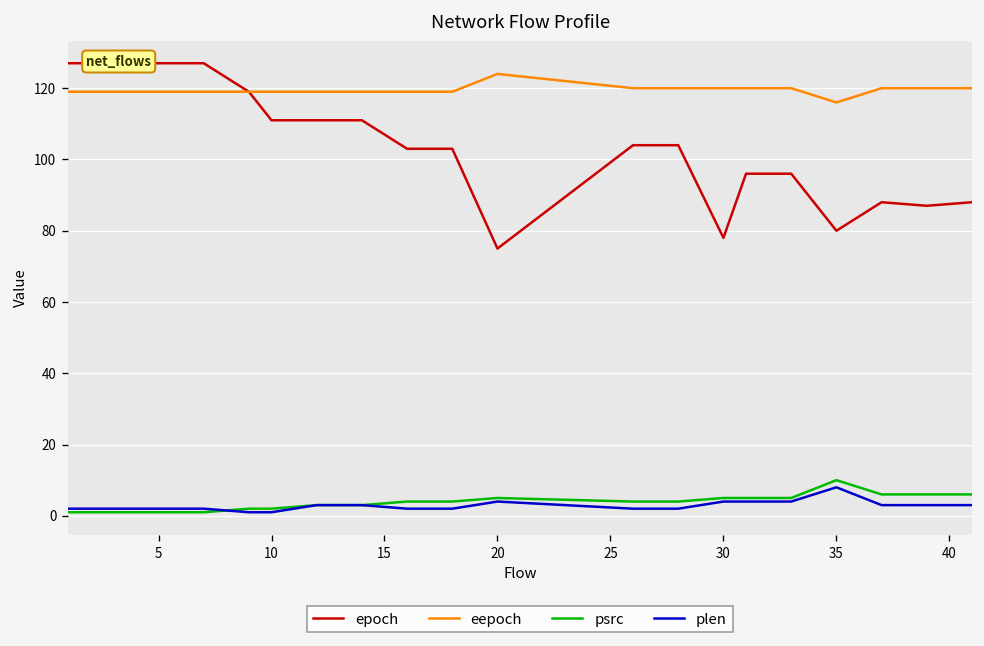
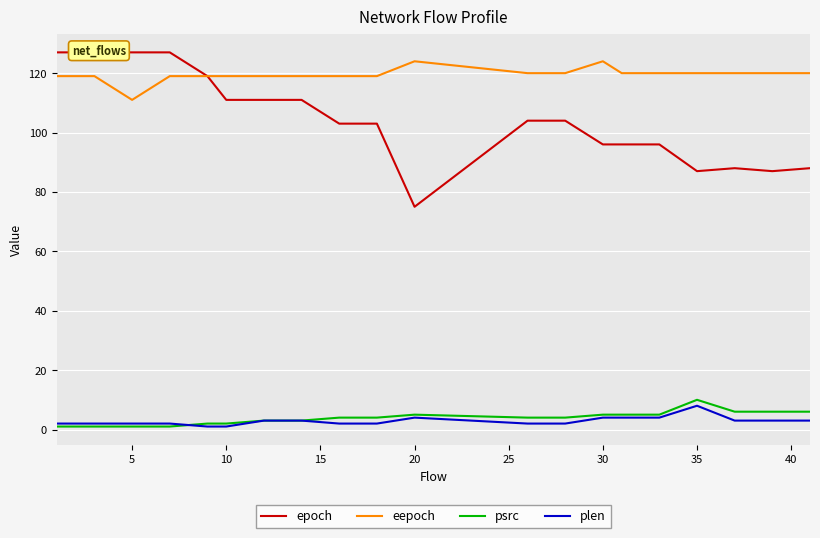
eepoch, 5: 119 -> 111
epoch, 30: 78 -> 96
eepoch, 30: 120 -> 124
epoch, 35: 80 -> 87
eepoch, 35: 116 -> 120
